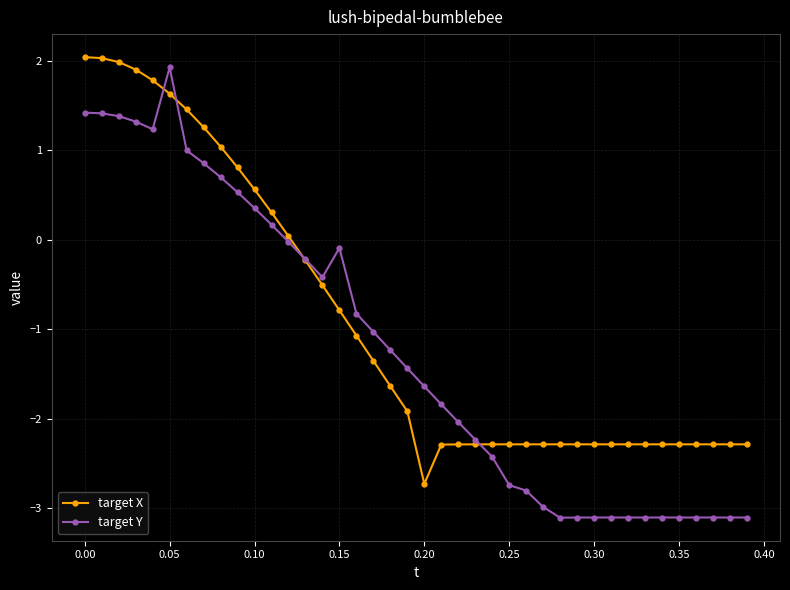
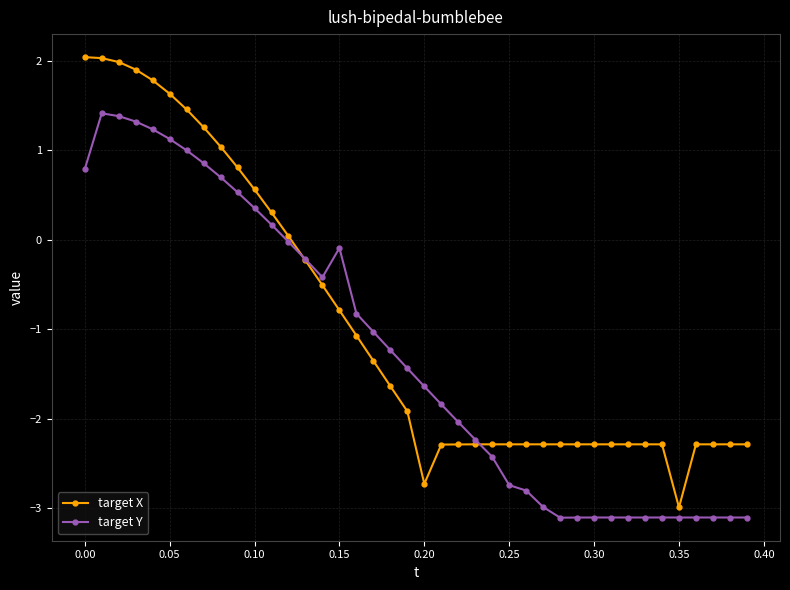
target Y, 0.00: 1.4 -> 0.8
target Y, 0.05: 1.9 -> 1.1
target X, 0.35: -2.3 -> -3.0
